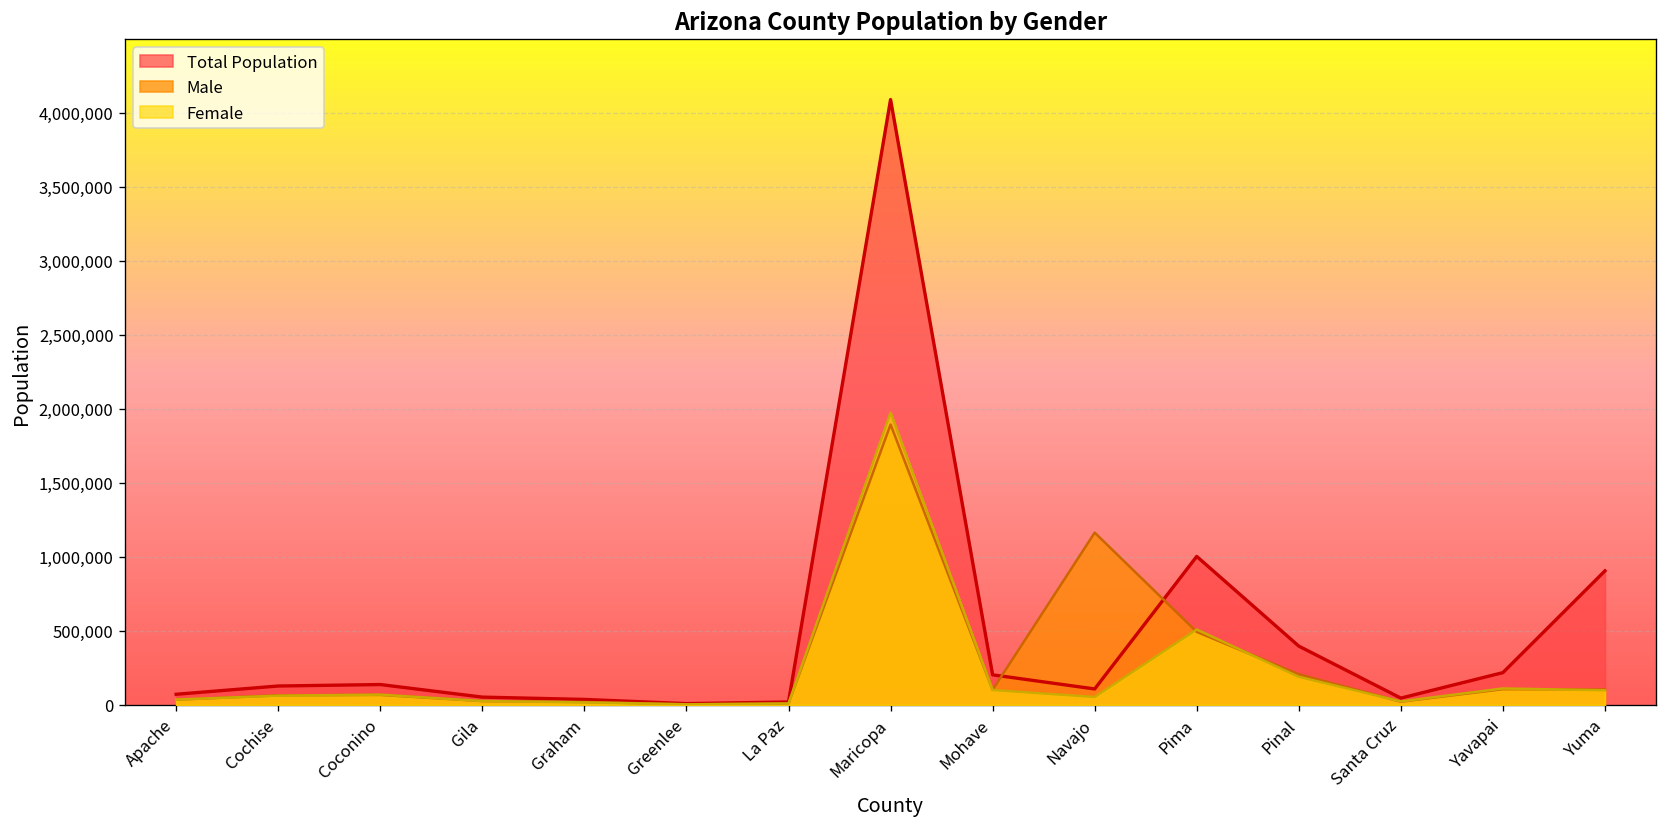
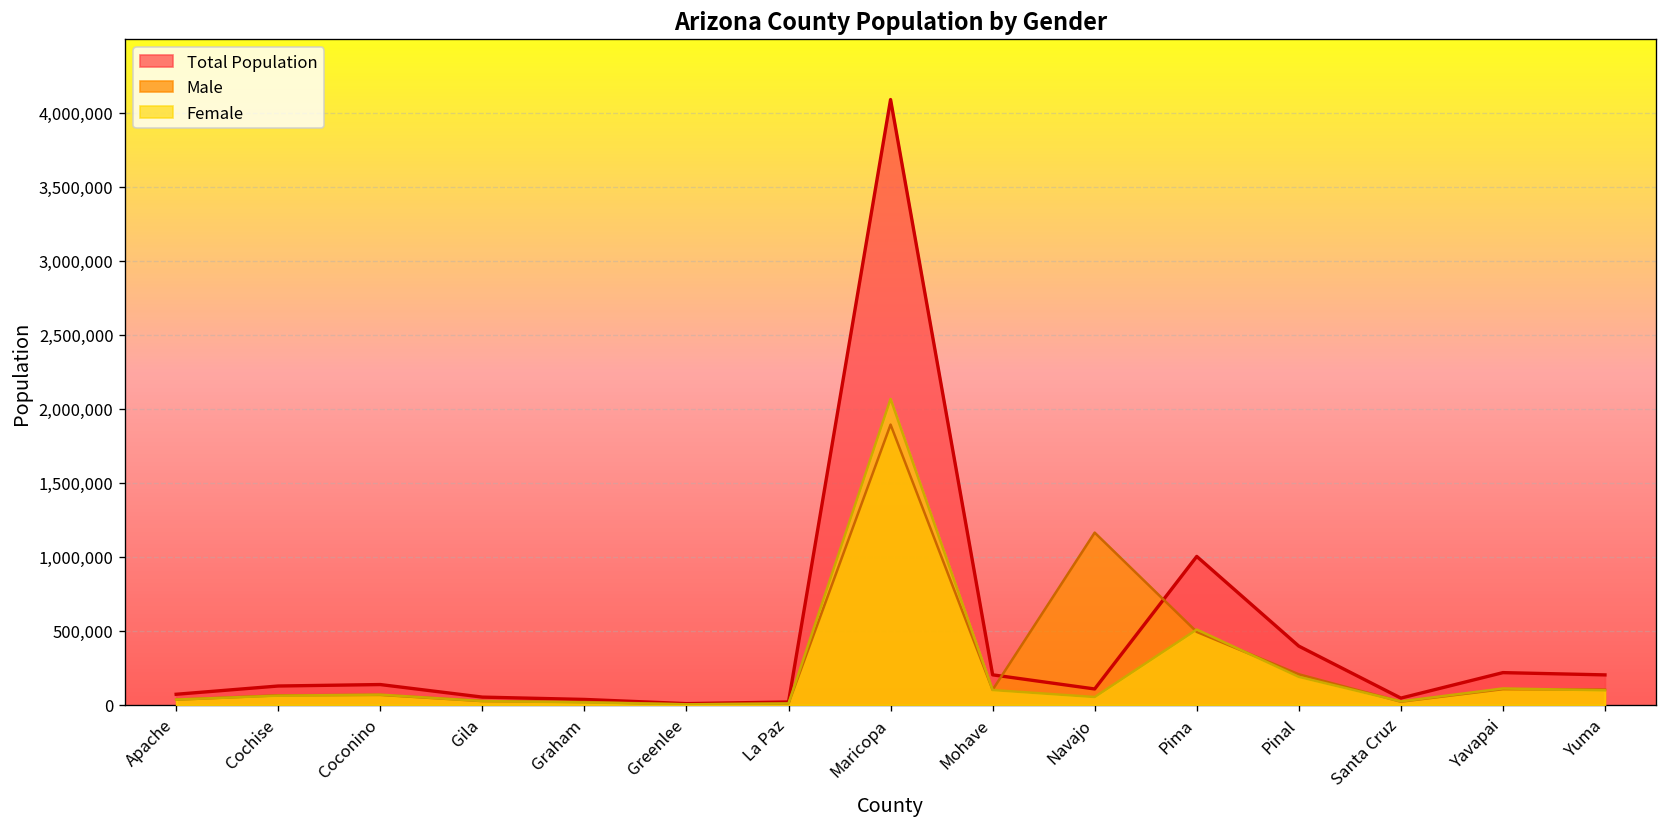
Female, Maricopa: 1,970,000 -> 2,070,000
Total Population, Yuma: 910,000 -> 200,000
